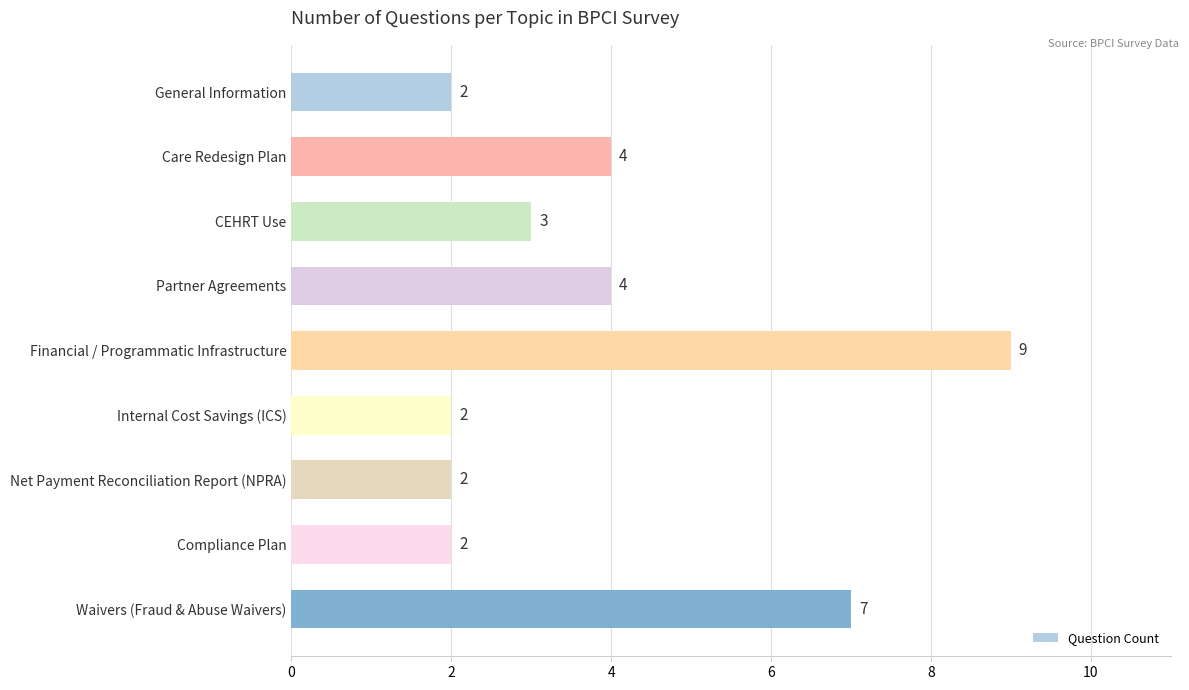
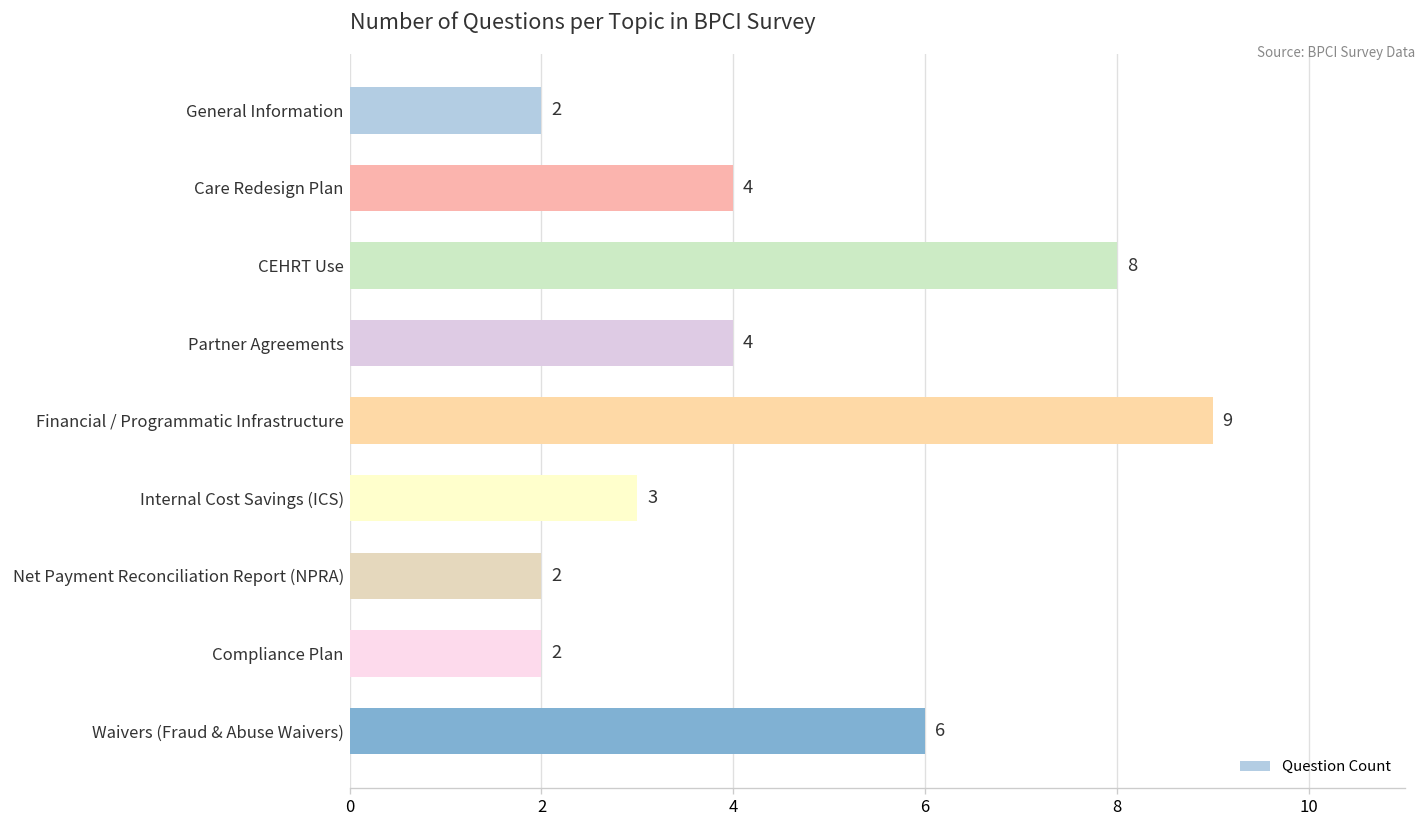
CEHRT Use: 3 -> 8
Internal Cost Savings (ICS): 2 -> 3
Waivers (Fraud & Abuse Waivers): 7 -> 6
